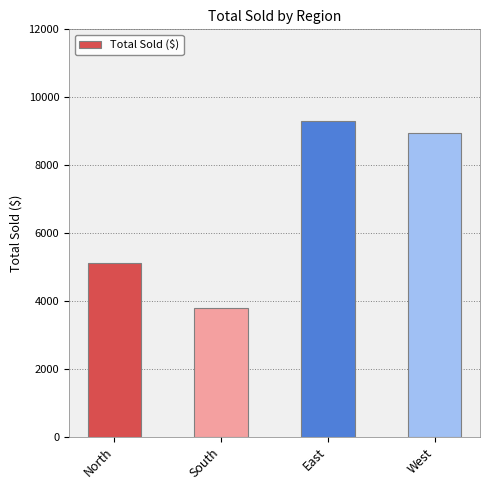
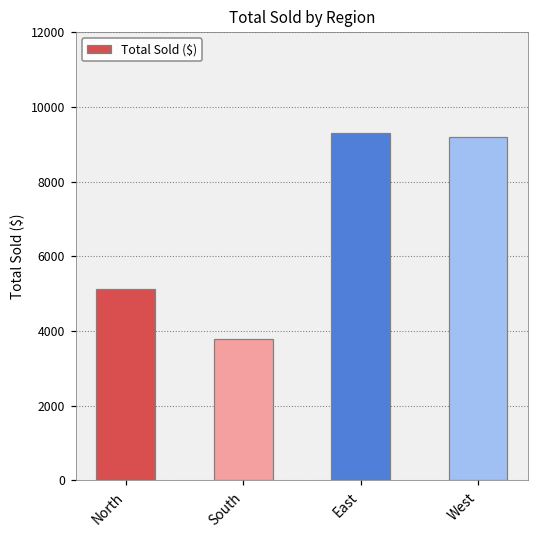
West: 8900 -> 9200
